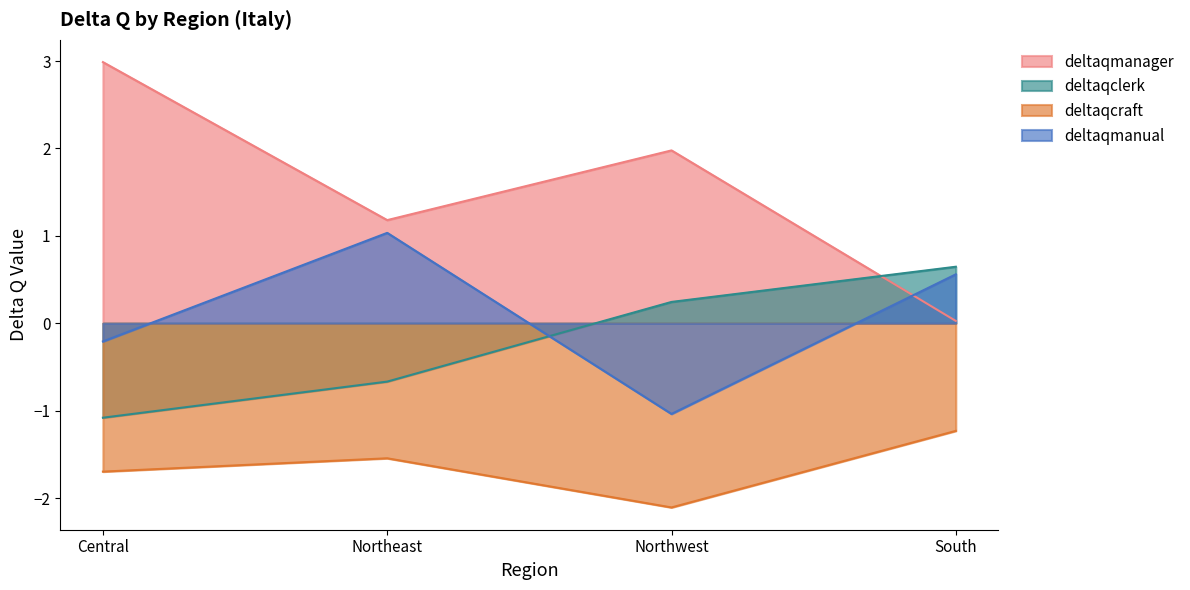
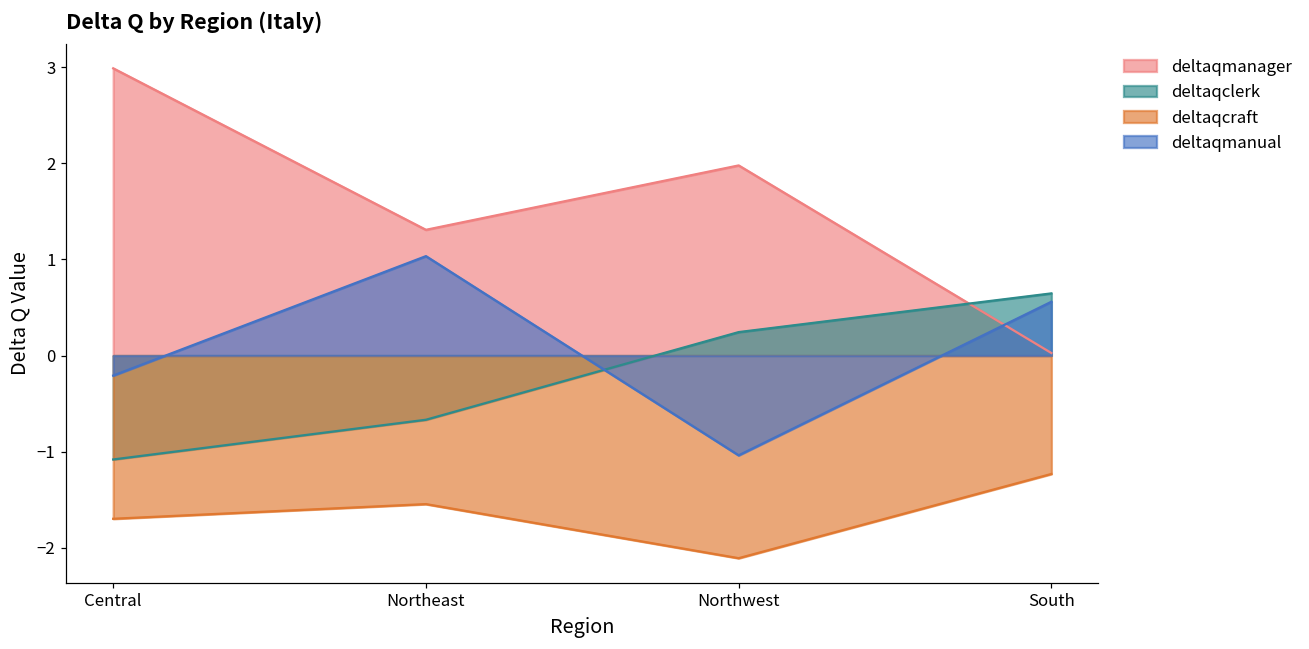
deltaqmanager, Northeast: 1.2 -> 1.3
